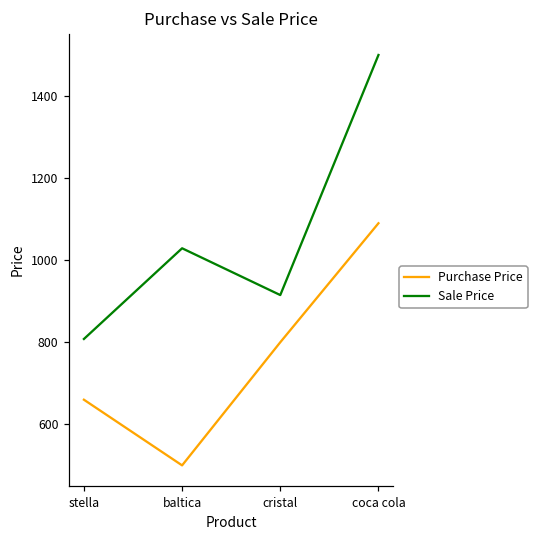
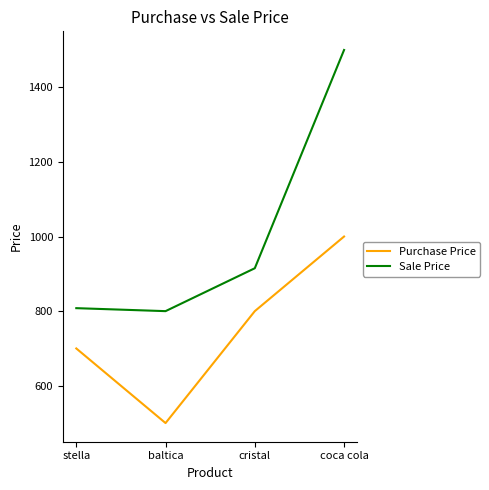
Purchase Price, stella: 660 -> 700
Sale Price, baltica: 1030 -> 800
Purchase Price, coca cola: 1090 -> 1000
